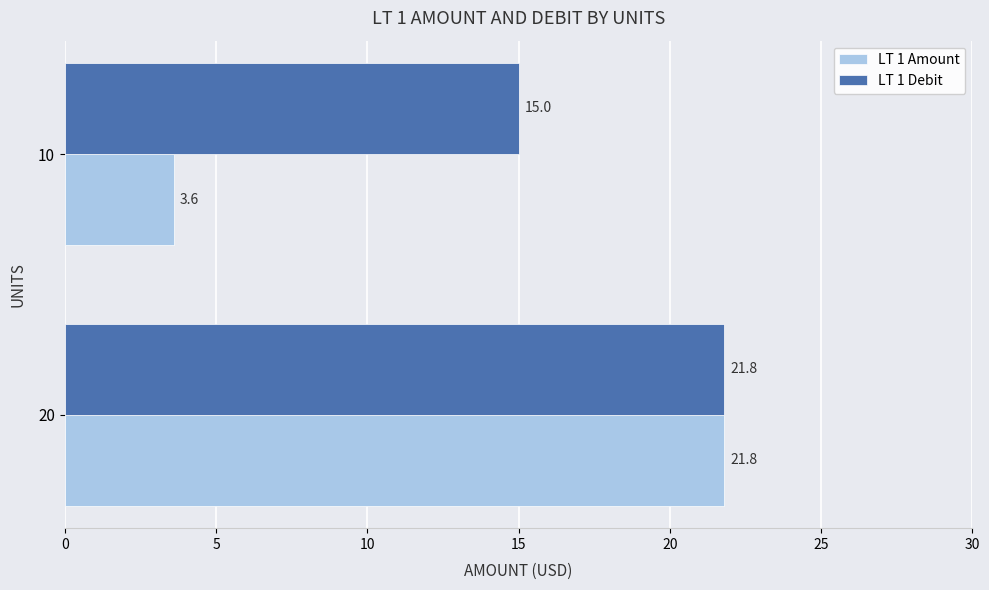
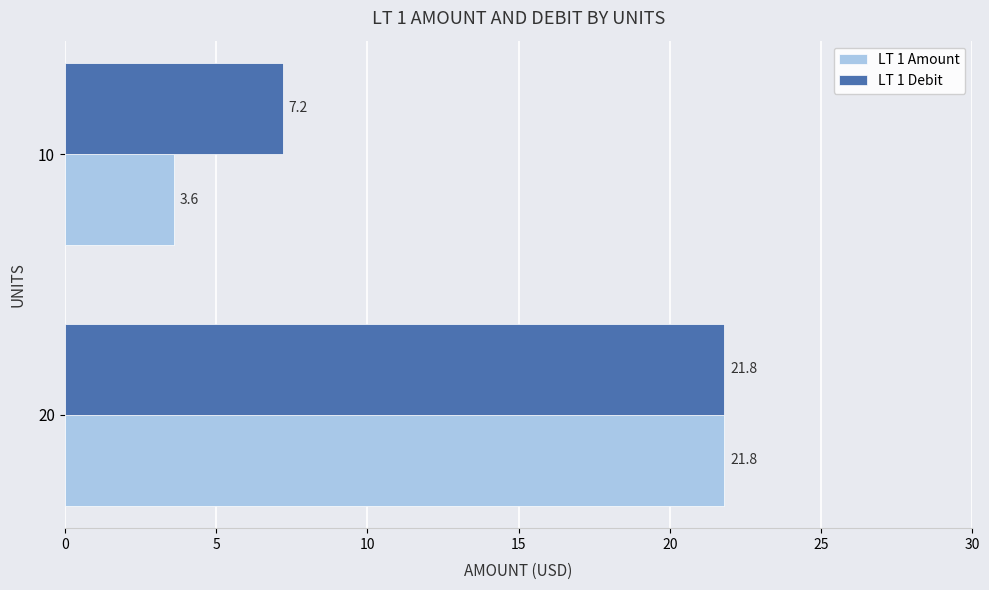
LT 1 Debit, 10: 15.0 -> 7.2
